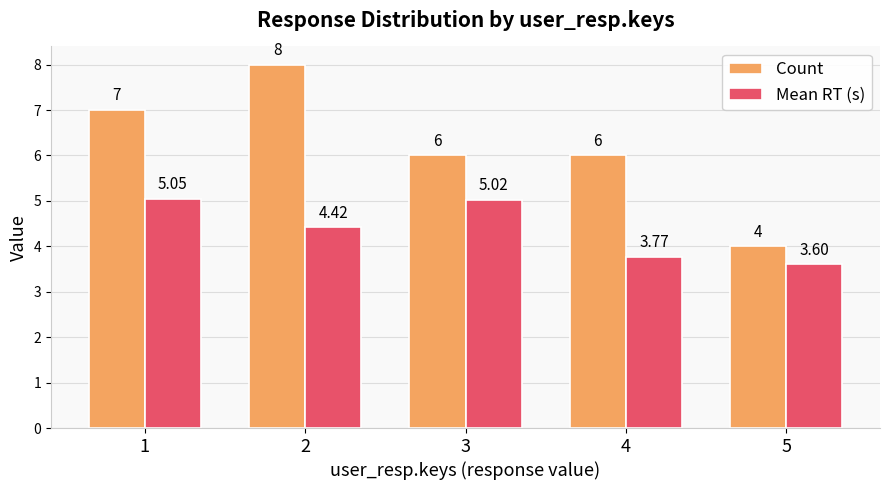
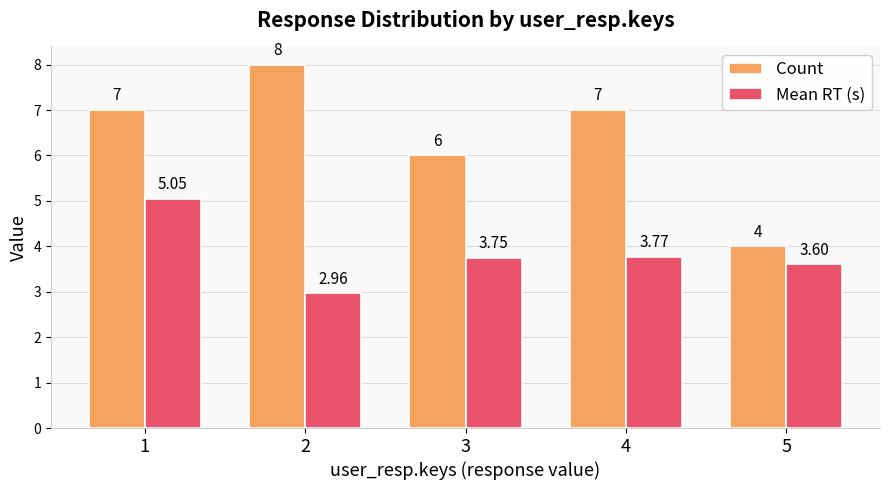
Mean RT (s), 2: 4.42 -> 2.96
Mean RT (s), 3: 5.02 -> 3.75
Count, 4: 6 -> 7
